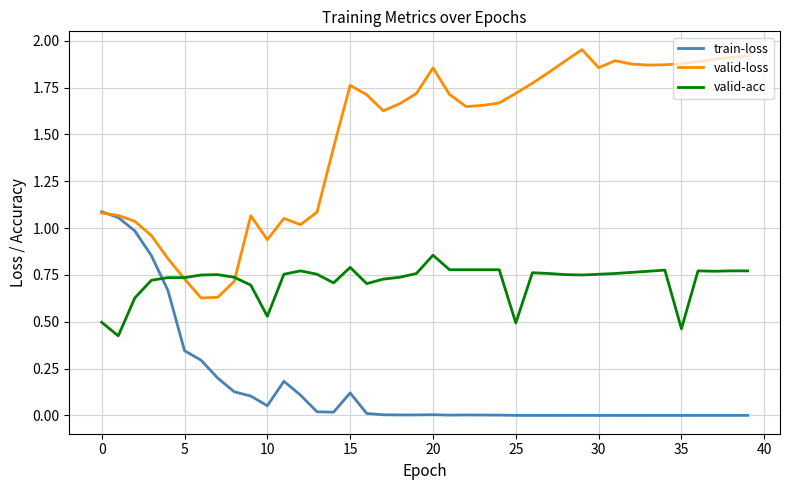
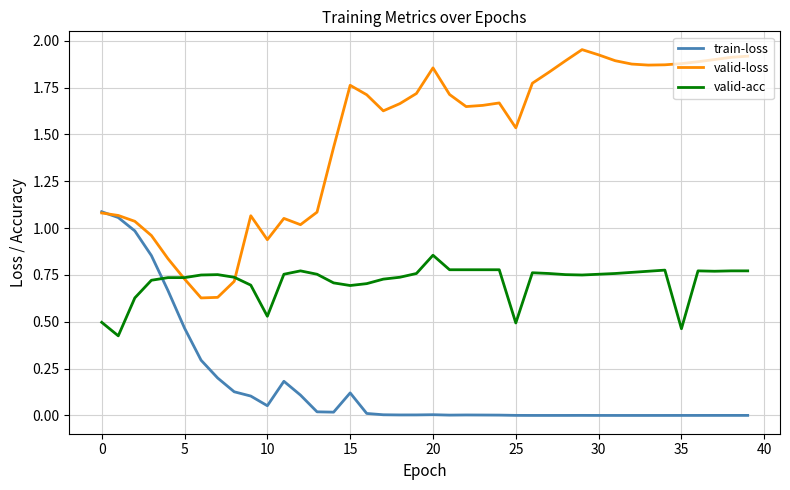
train-loss, 5: 0.35 -> 0.47
valid-acc, 15: 0.79 -> 0.69
valid-loss, 25: 1.72 -> 1.53
valid-loss, 30: 1.86 -> 1.92
